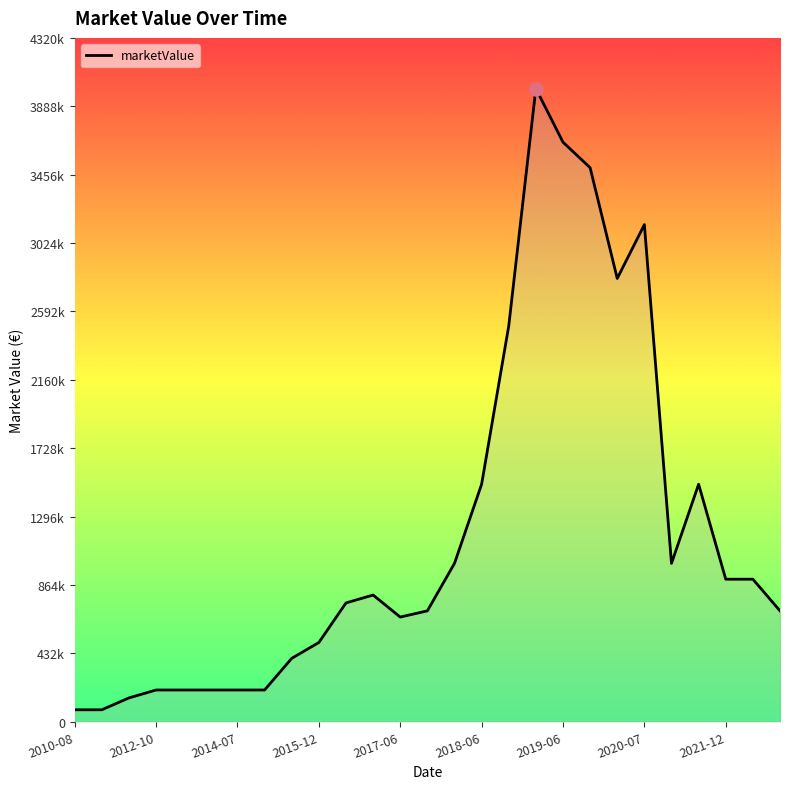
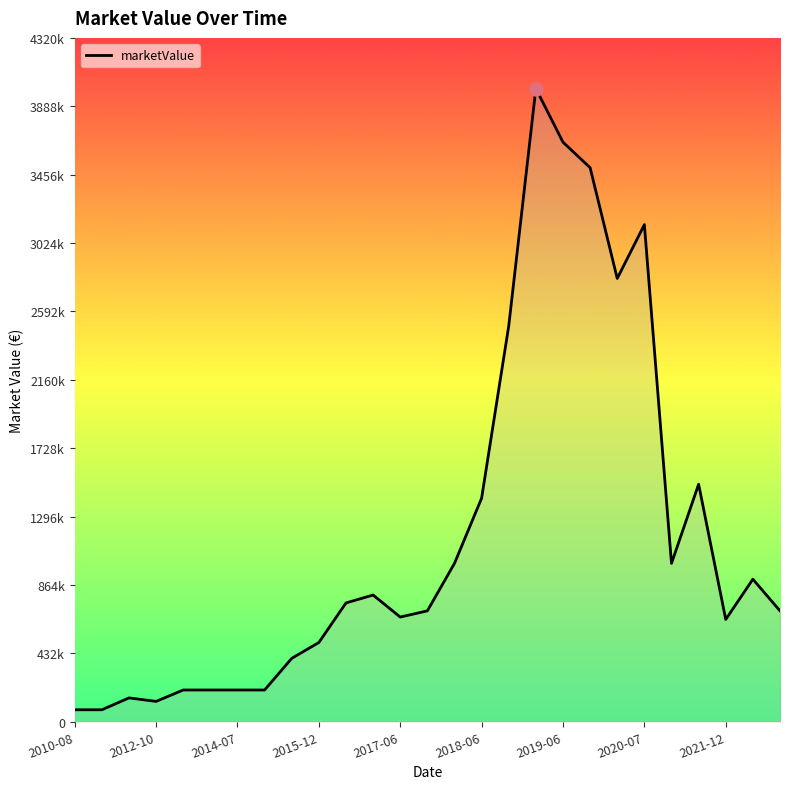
marketValue, 2012-10: 200000 -> 130000
marketValue, 2018-06: 1500000 -> 1410000
marketValue, 2021-12: 900000 -> 650000
